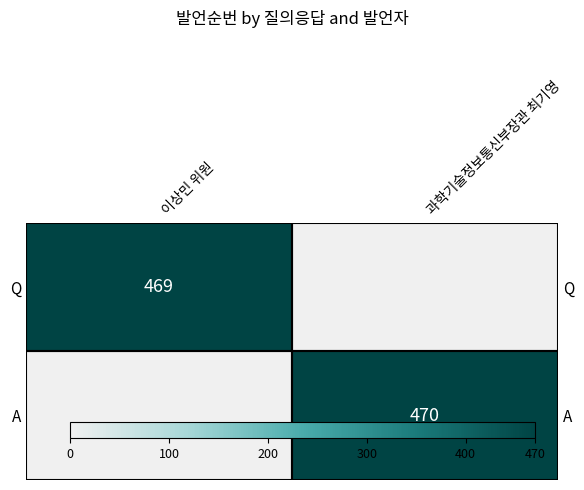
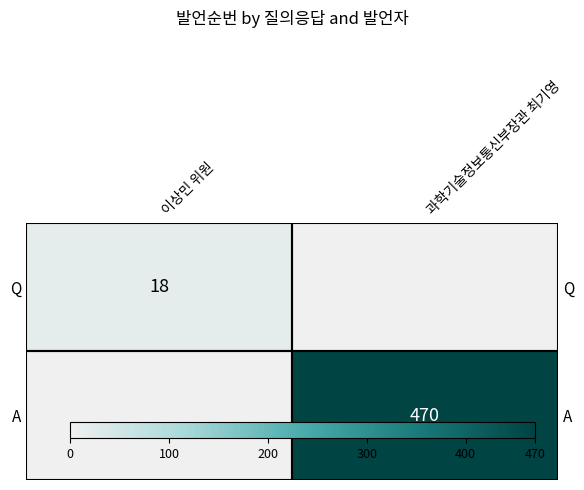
Q, 이상민 위원: 469 -> 18
